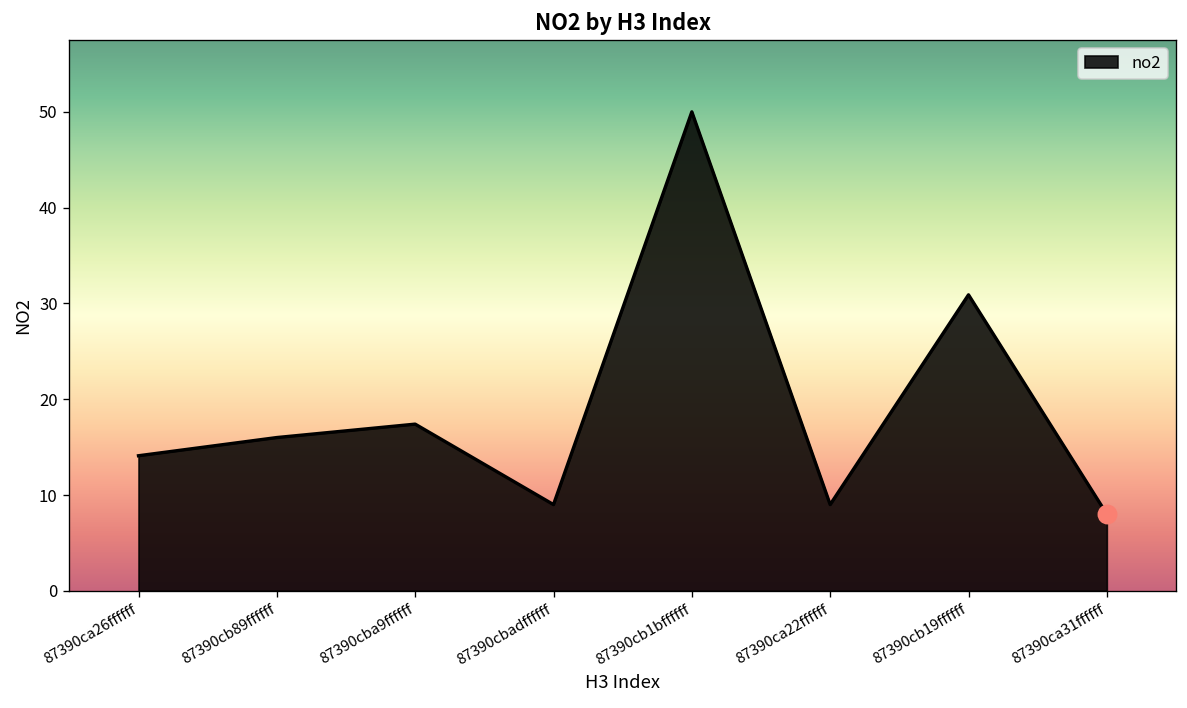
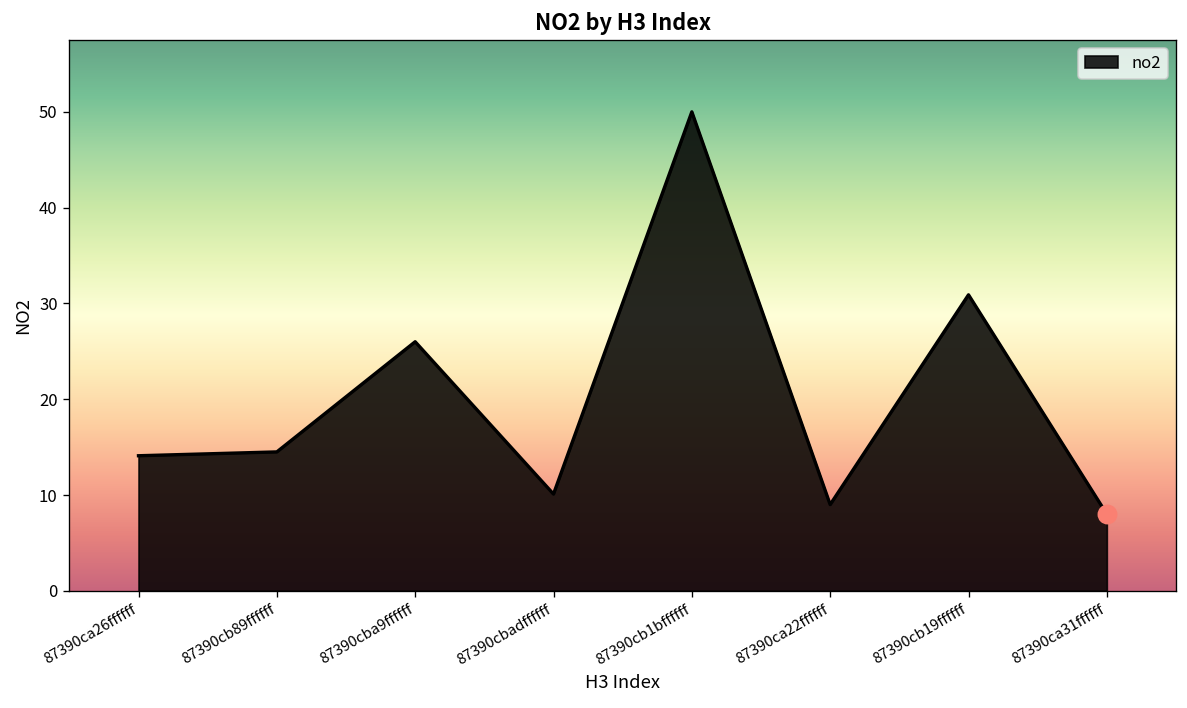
no2, 87390cb89ffffff: 16 -> 15
no2, 87390cba9ffffff: 17 -> 26
no2, 87390cbadffffff: 9 -> 10
